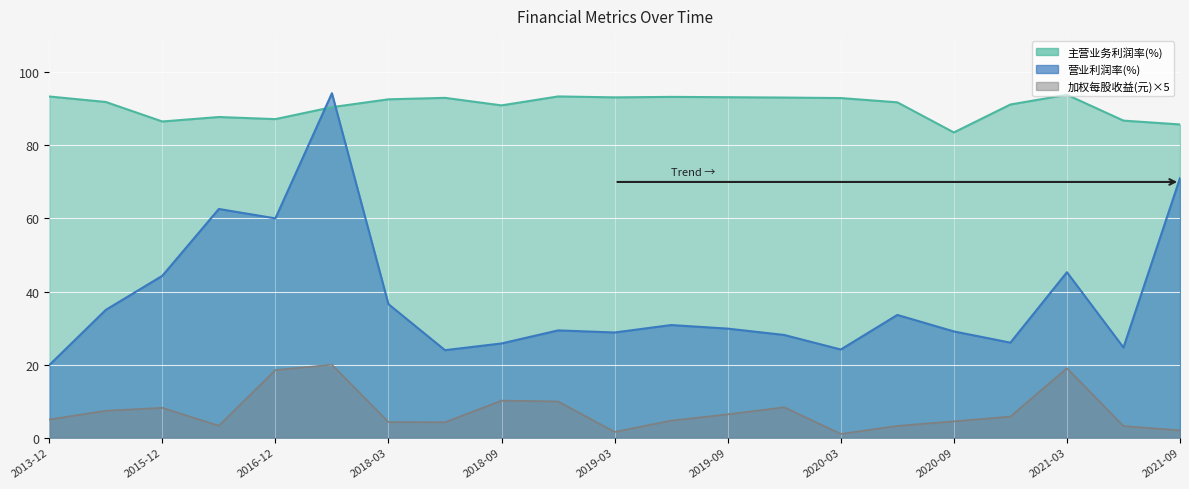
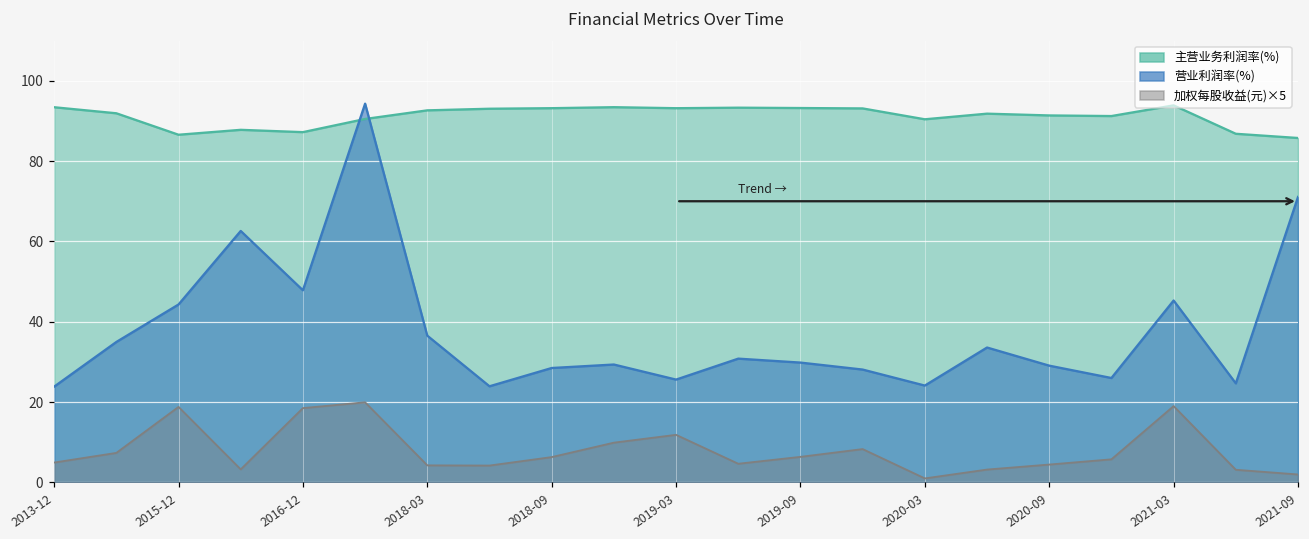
营业利润率(%), 2013-12: 20 -> 24
加权每股收益(元)×5, 2015-12: 8 -> 19
营业利润率(%), 2016-12: 60 -> 48
主营业务利润率(%), 2018-09: 91 -> 93
营业利润率(%), 2018-09: 26 -> 28
加权每股收益(元)×5, 2018-09: 10 -> 6
营业利润率(%), 2019-03: 29 -> 26
加权每股收益(元)×5, 2019-03: 2 -> 12
主营业务利润率(%), 2020-03: 93 -> 90
主营业务利润率(%), 2020-09: 84 -> 91
